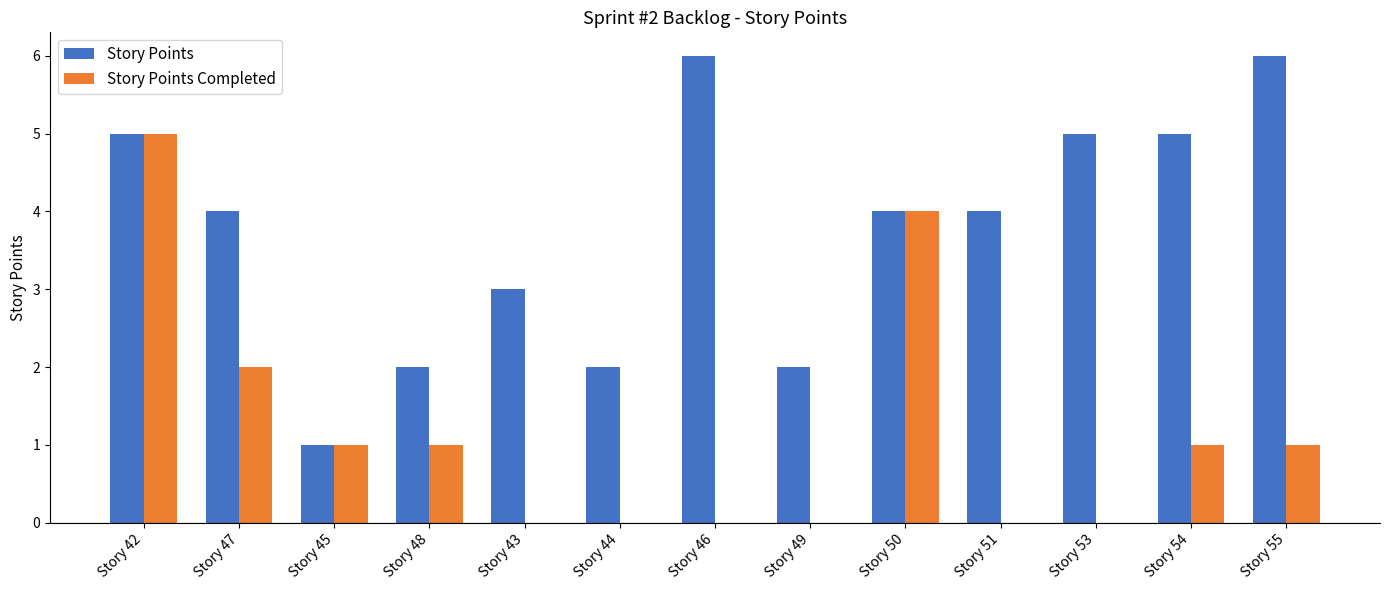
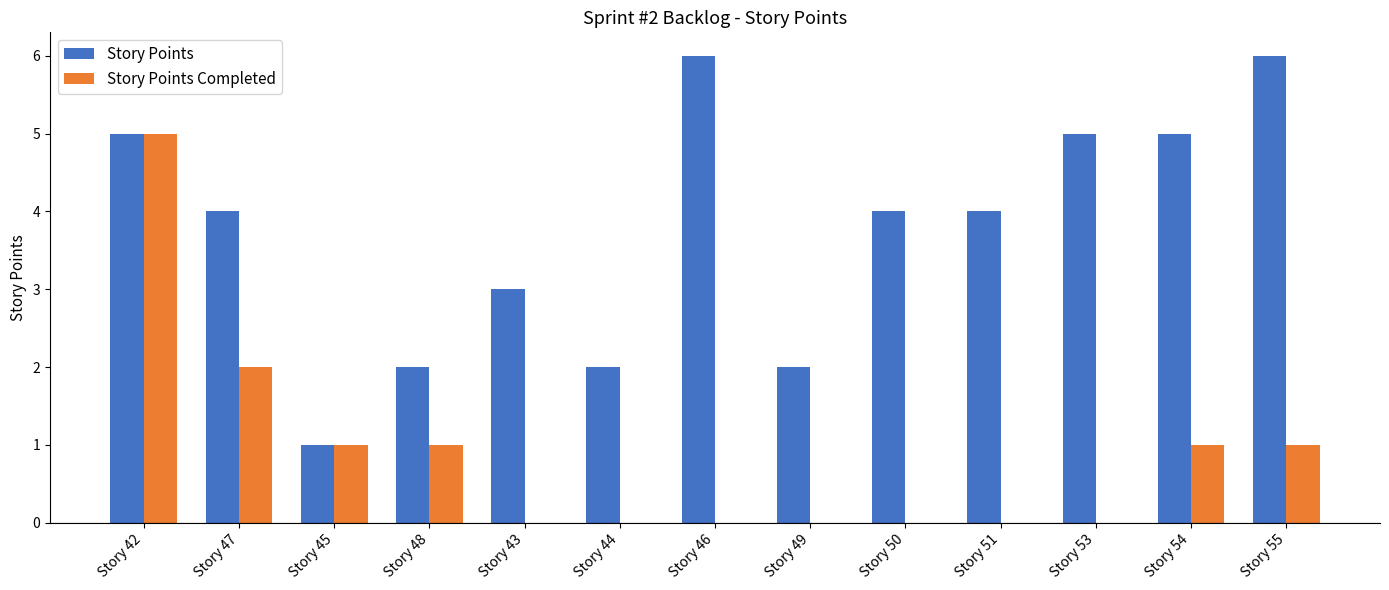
Story Points Completed, Story 50: 4 -> 0
